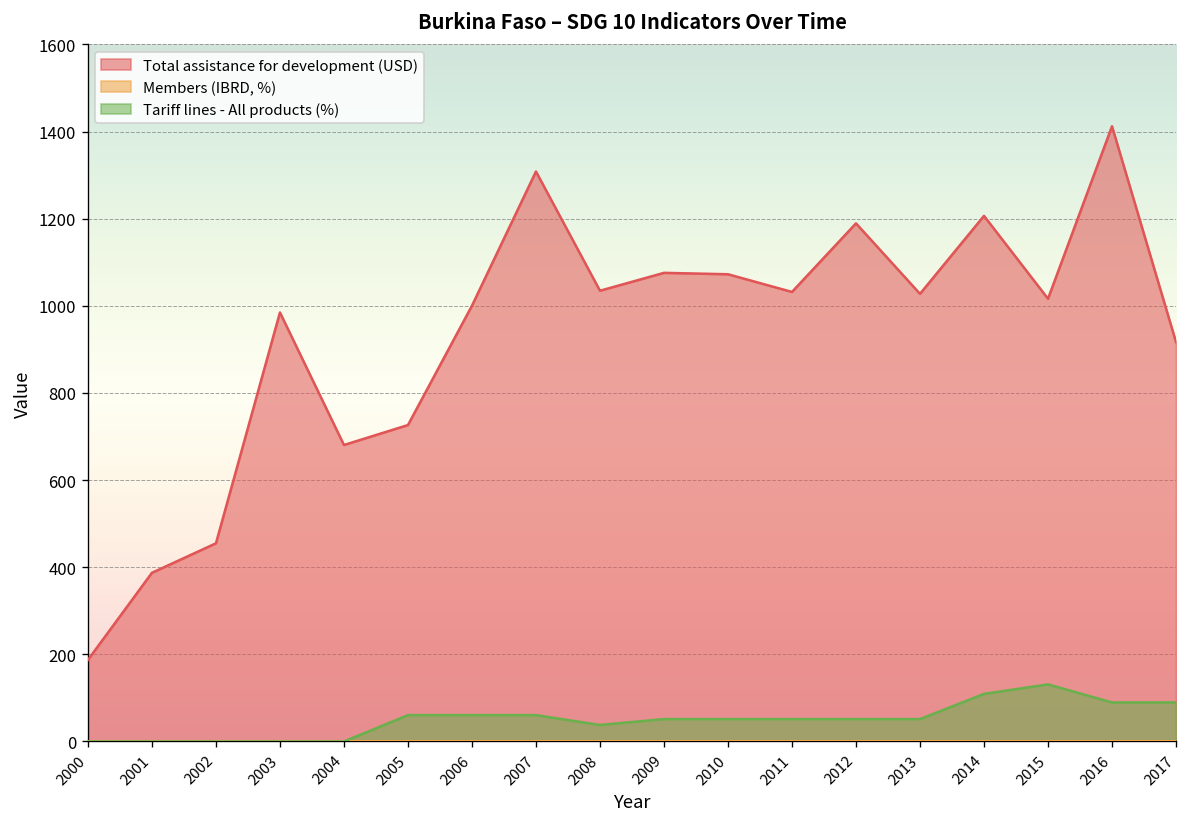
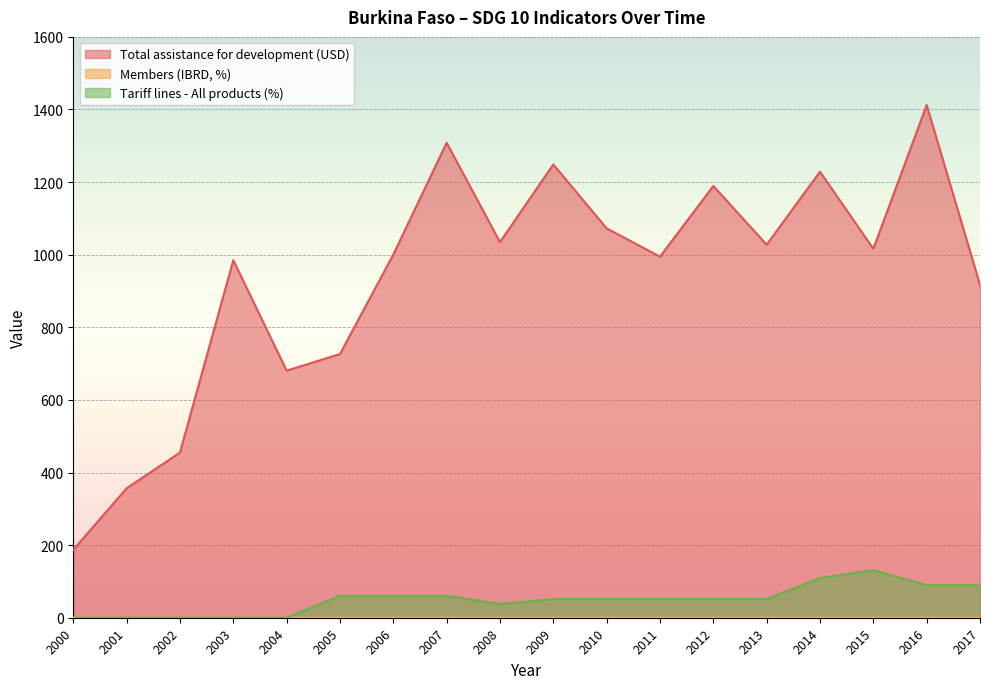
Total assistance for development (USD), 2001: 390 -> 360
Total assistance for development (USD), 2009: 1080 -> 1250
Total assistance for development (USD), 2011: 1030 -> 990
Total assistance for development (USD), 2014: 1210 -> 1230
